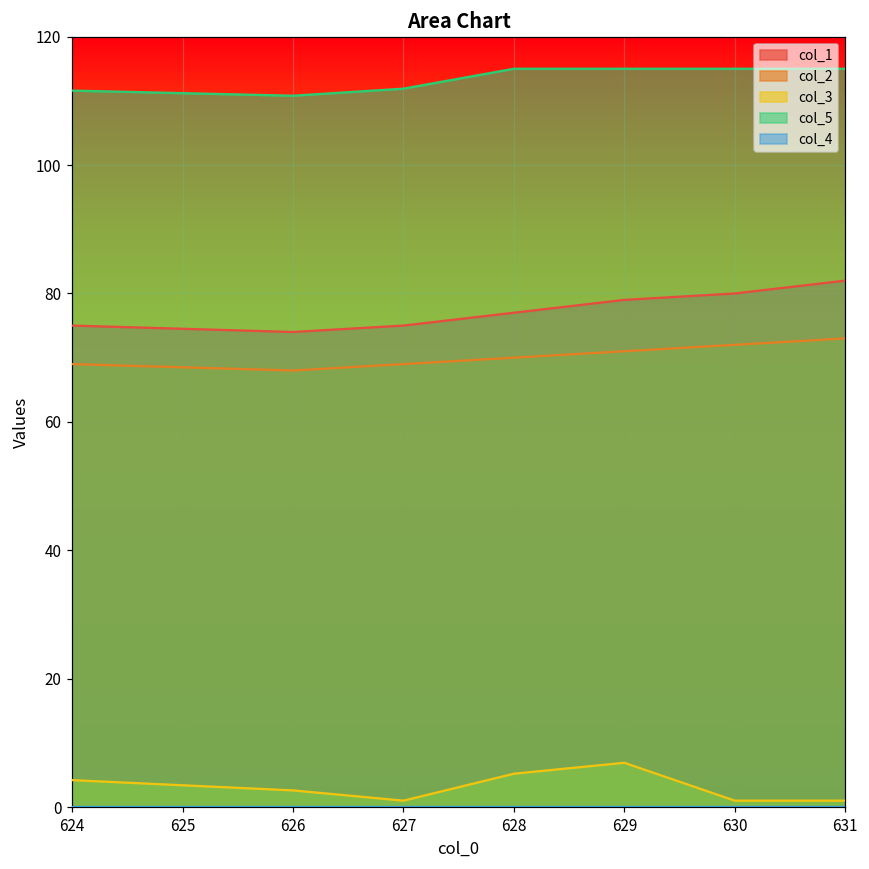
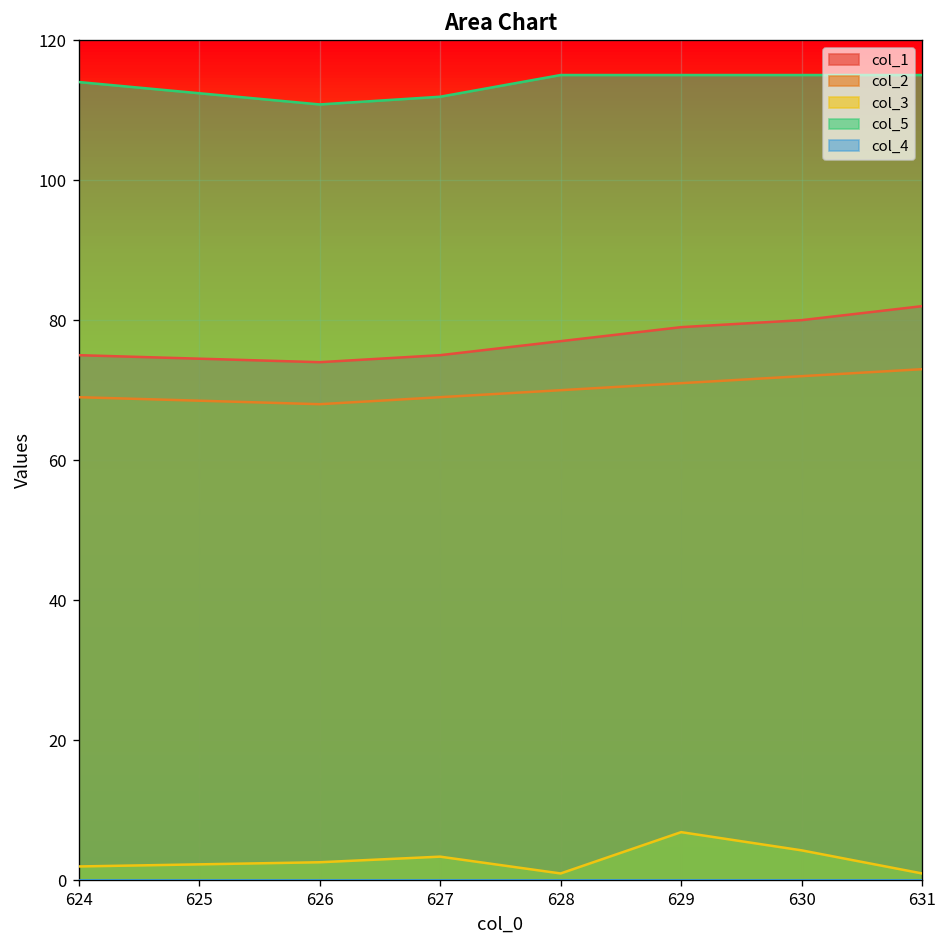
col_3, 624: 4 -> 2
col_5, 624: 112 -> 114
col_3, 627: 1 -> 3
col_3, 628: 5 -> 1
col_3, 630: 1 -> 4
